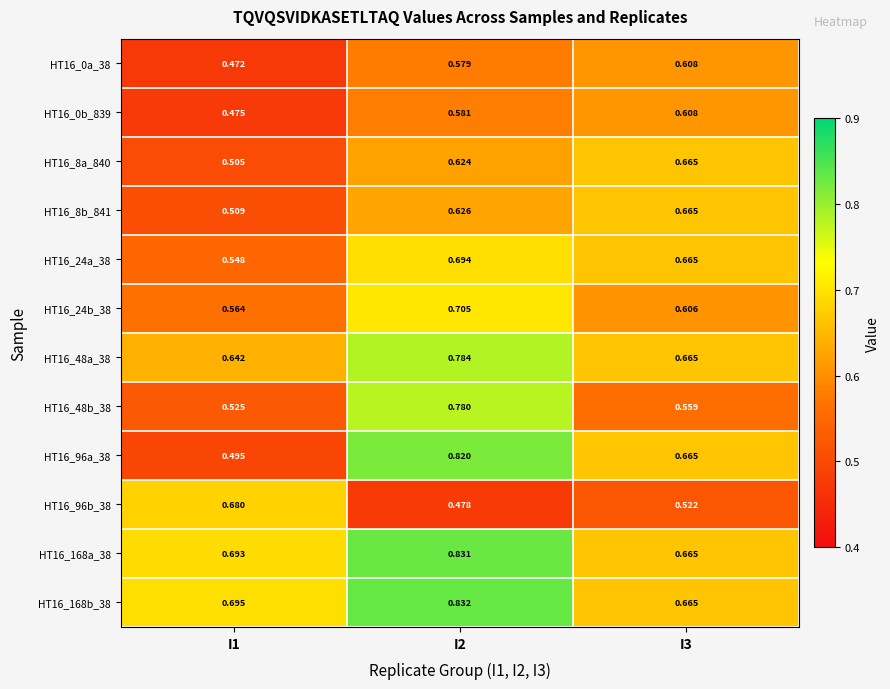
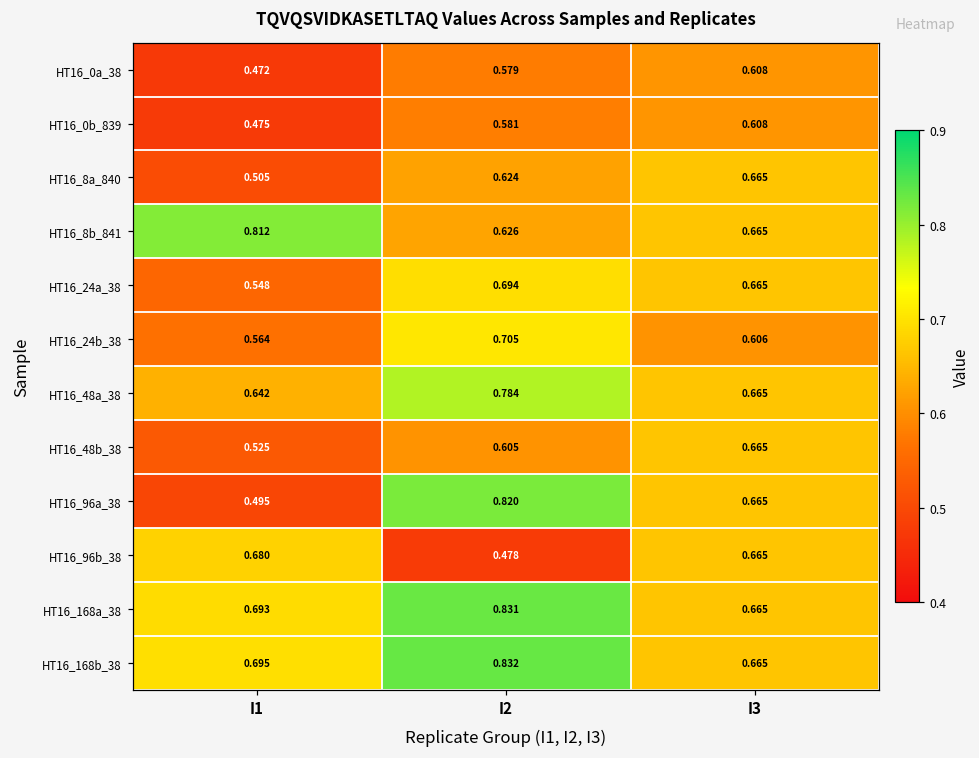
HT16_8b_841, I1: 0.509 -> 0.812
HT16_48b_38, I2: 0.780 -> 0.605
HT16_48b_38, I3: 0.559 -> 0.665
HT16_96b_38, I3: 0.522 -> 0.665
